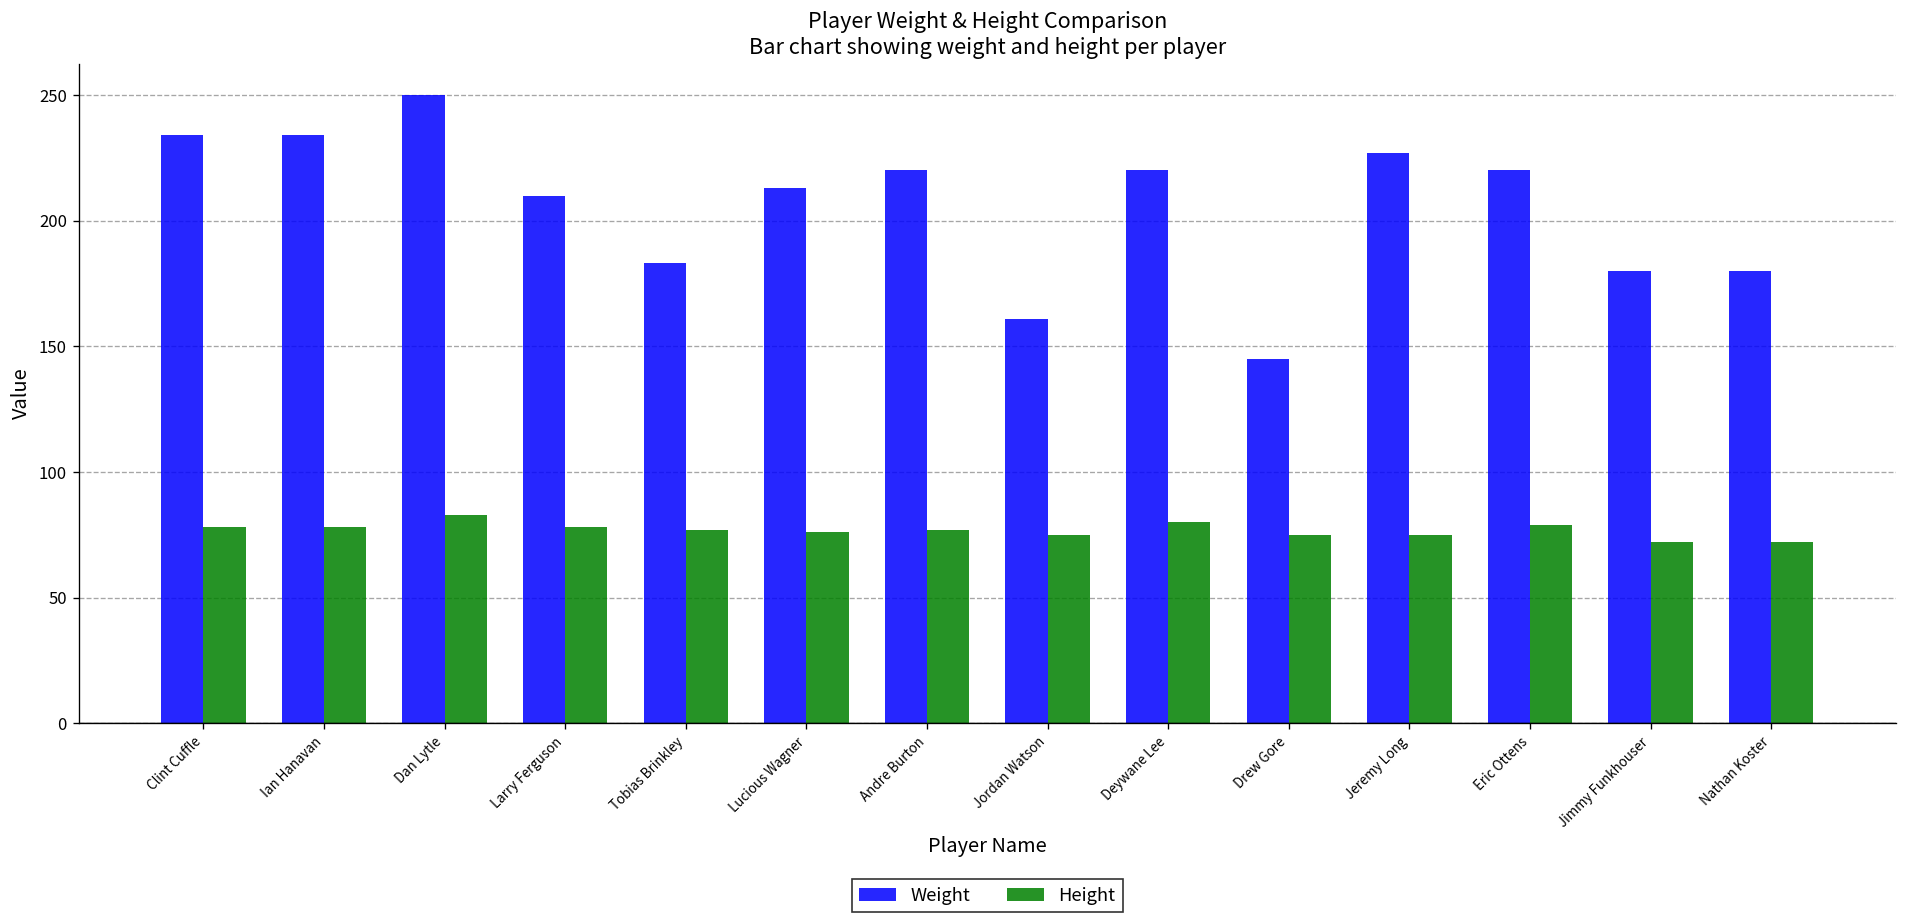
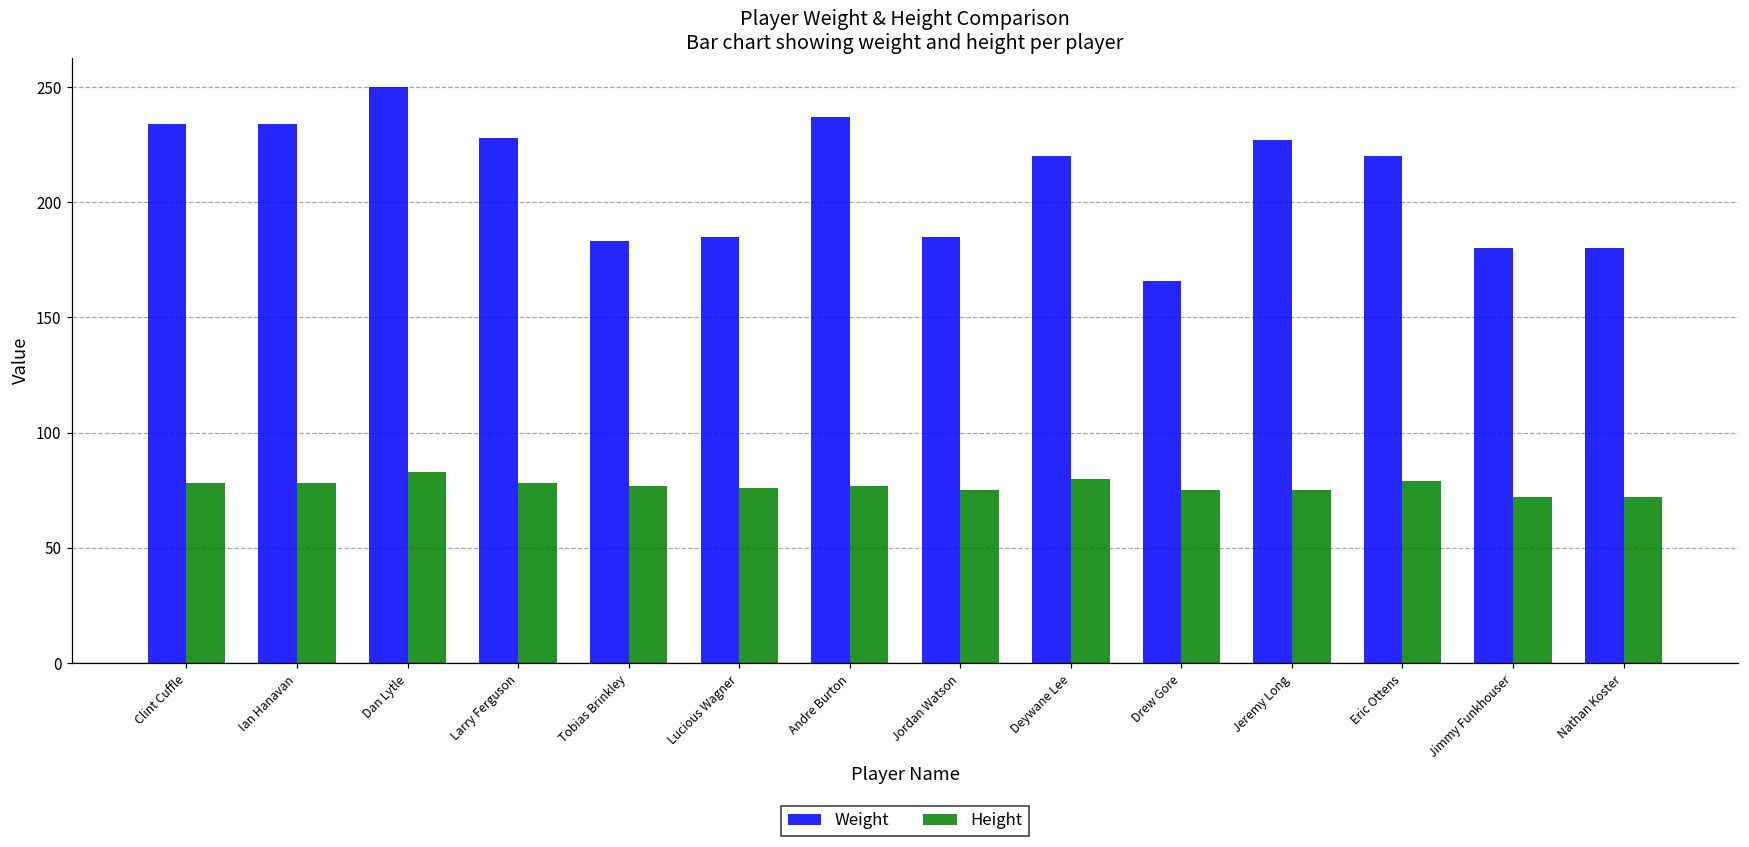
Weight, Larry Ferguson: 210 -> 228
Weight, Lucious Wagner: 213 -> 185
Weight, Andre Burton: 220 -> 237
Weight, Jordan Watson: 161 -> 185
Weight, Drew Gore: 145 -> 166
